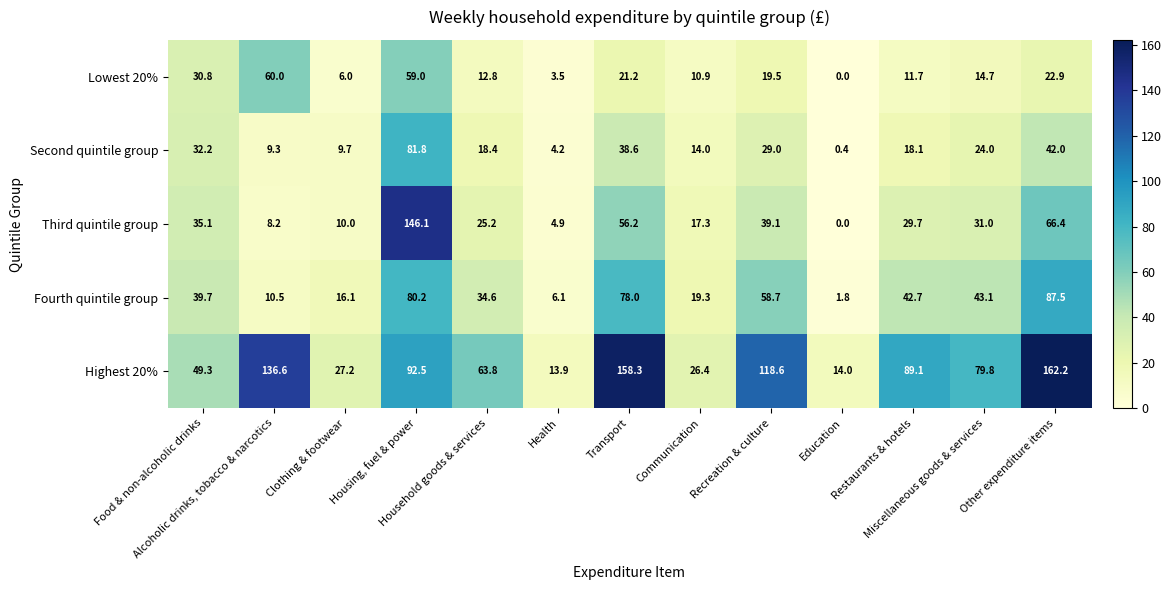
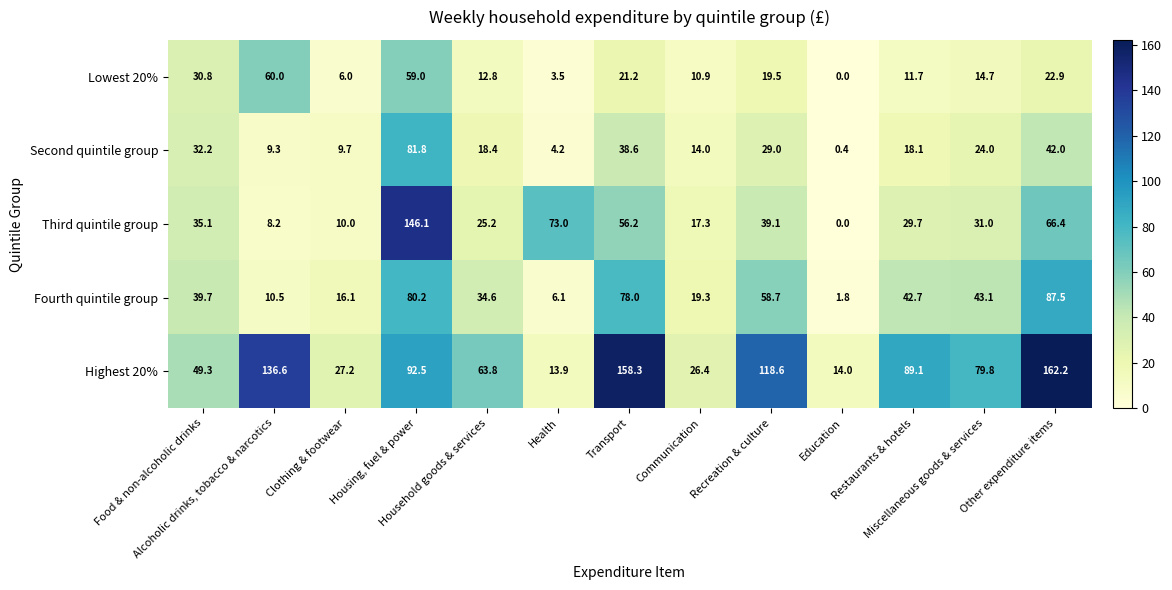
Third quintile group, Health: 4.9 -> 73.0
